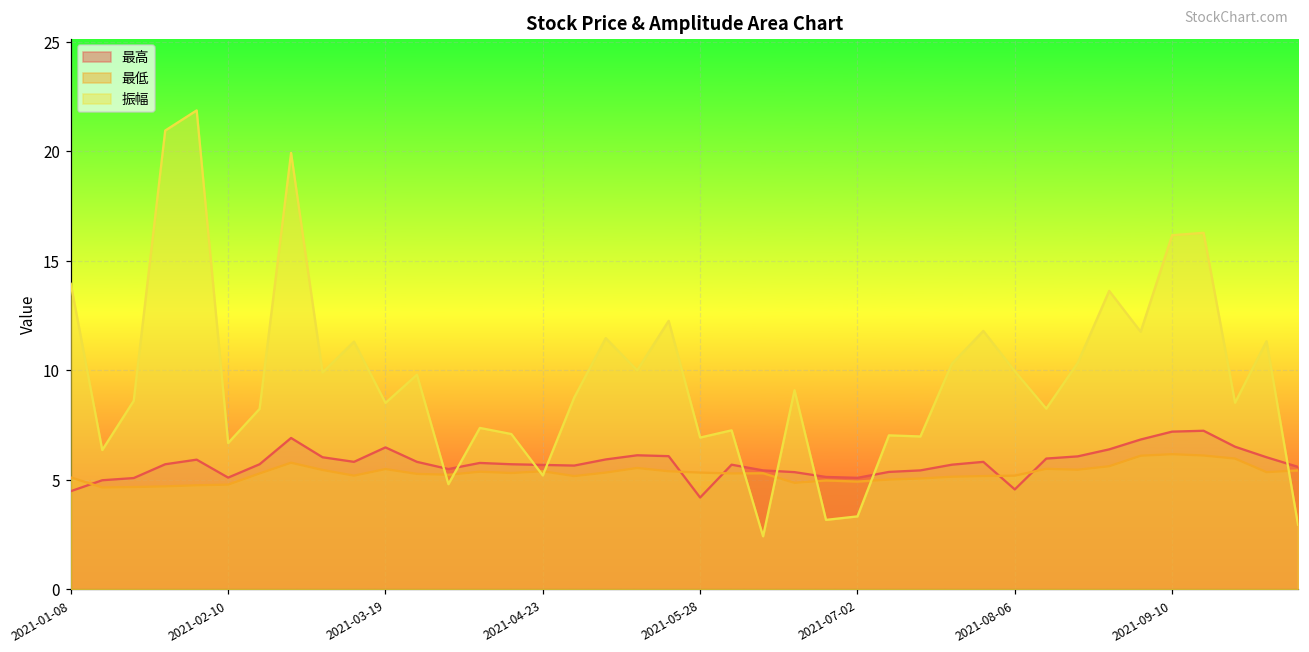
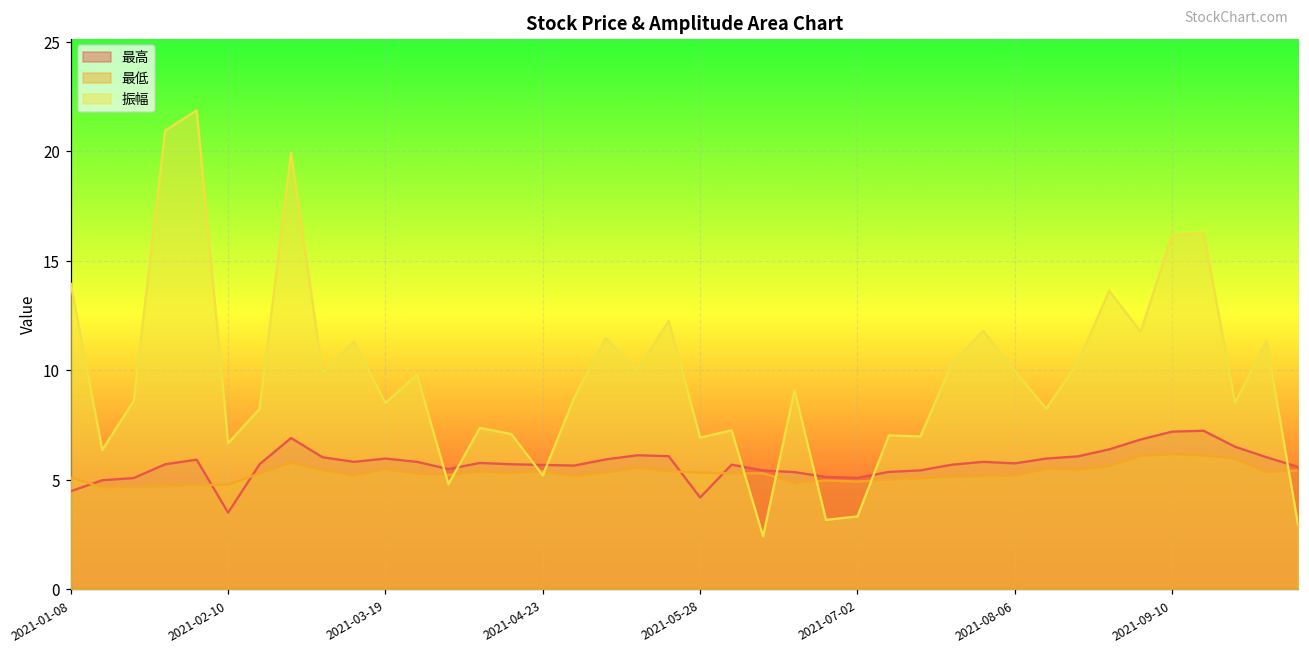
最高, 2021-02-10: 5.1 -> 3.5
最高, 2021-03-19: 6.5 -> 6.0
最高, 2021-08-06: 4.6 -> 5.8
